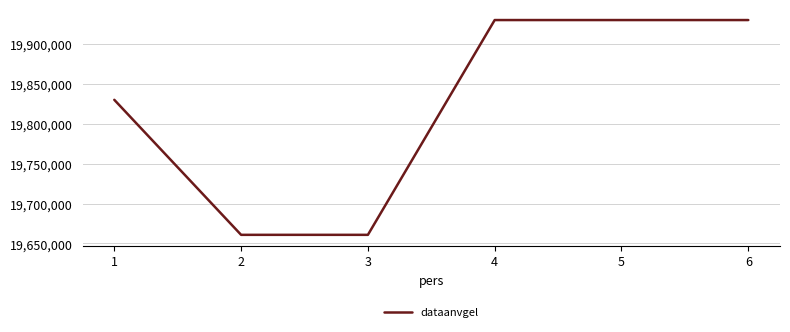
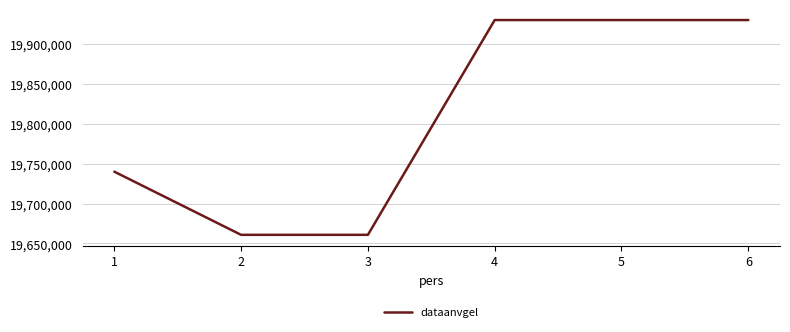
1: 19,830,000 -> 19,740,000
